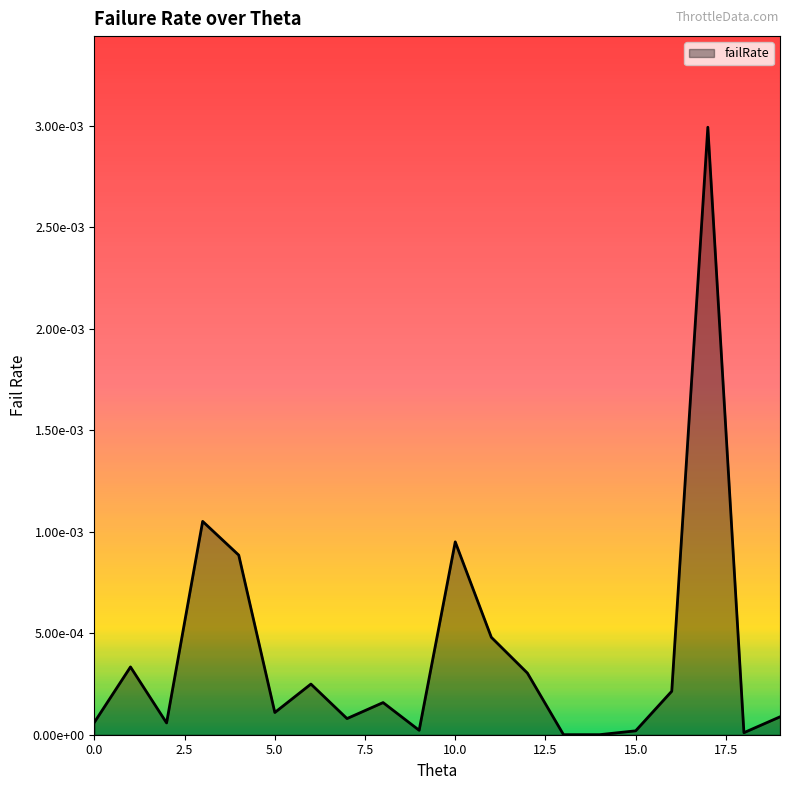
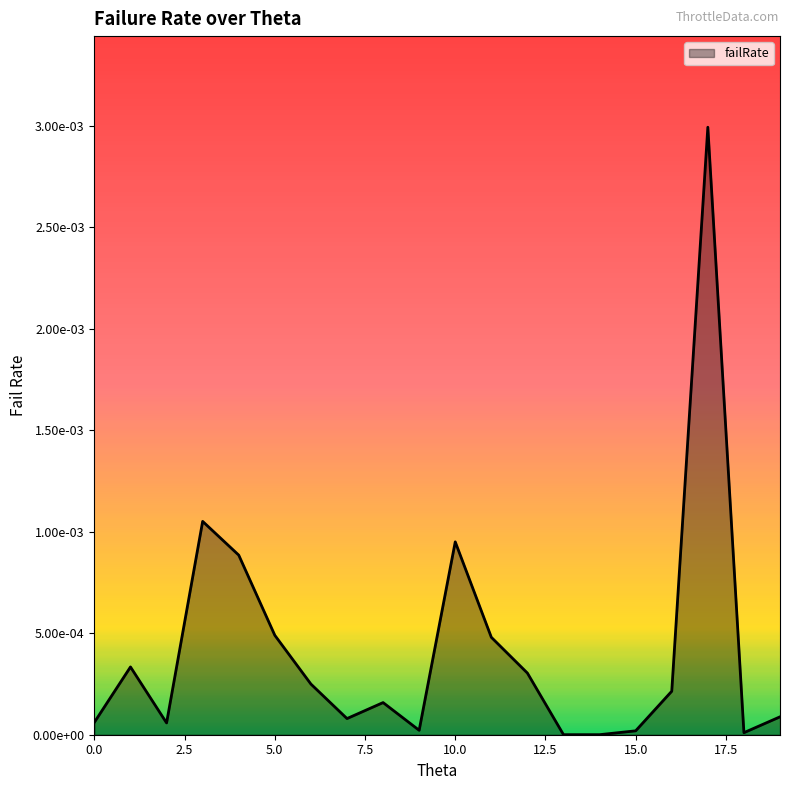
5.0: 0.00011 -> 0.00049
